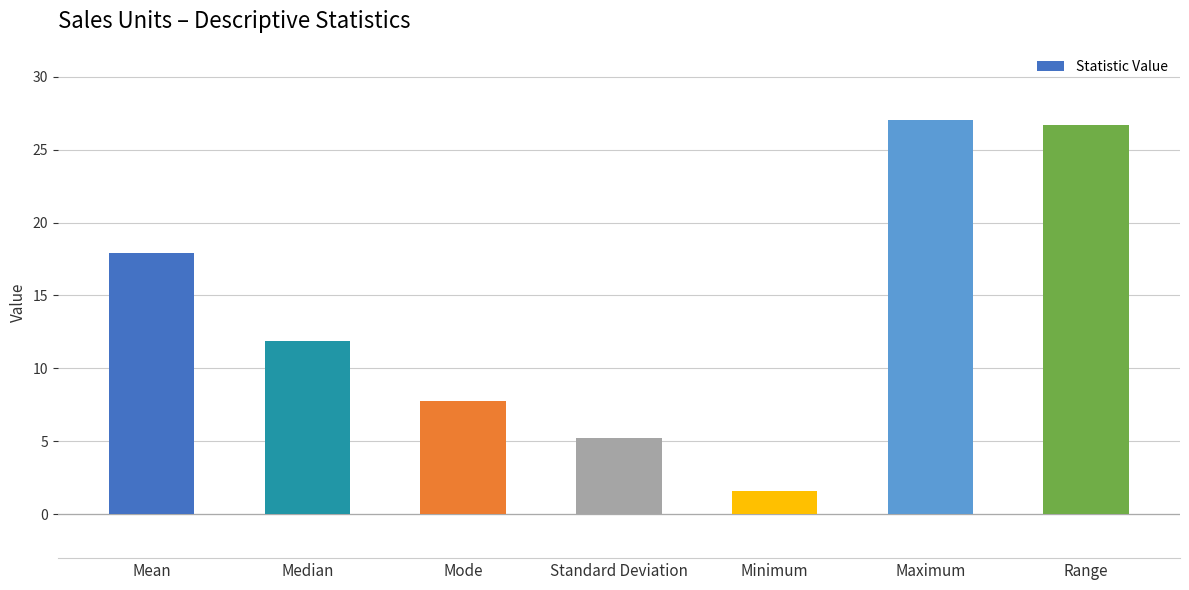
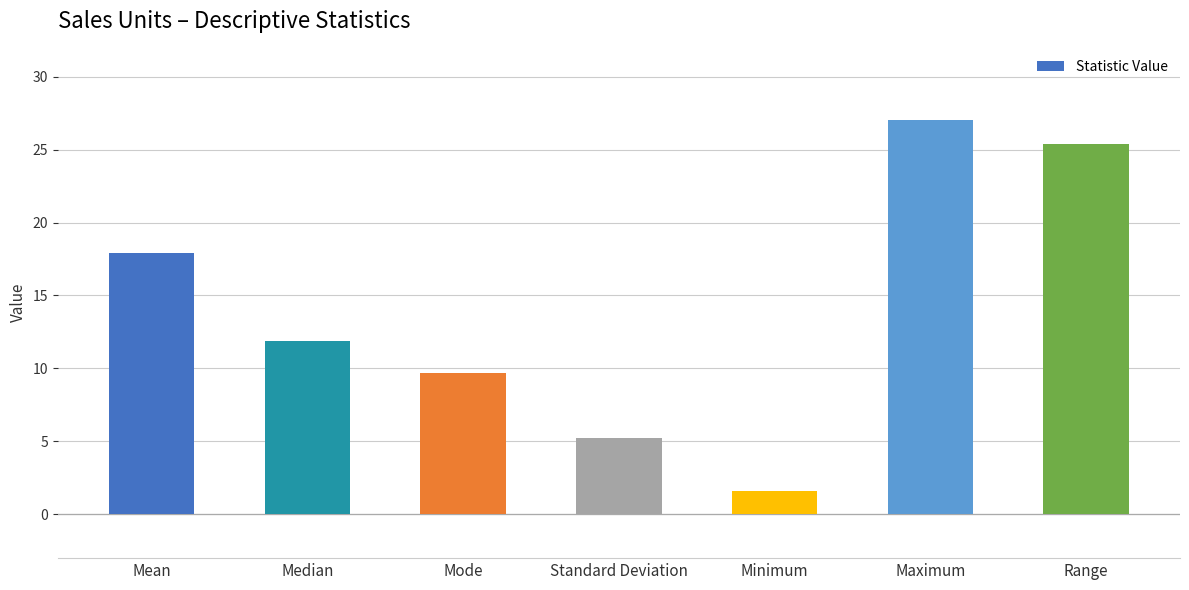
Mode: 7.8 -> 9.7
Range: 26.7 -> 25.4
